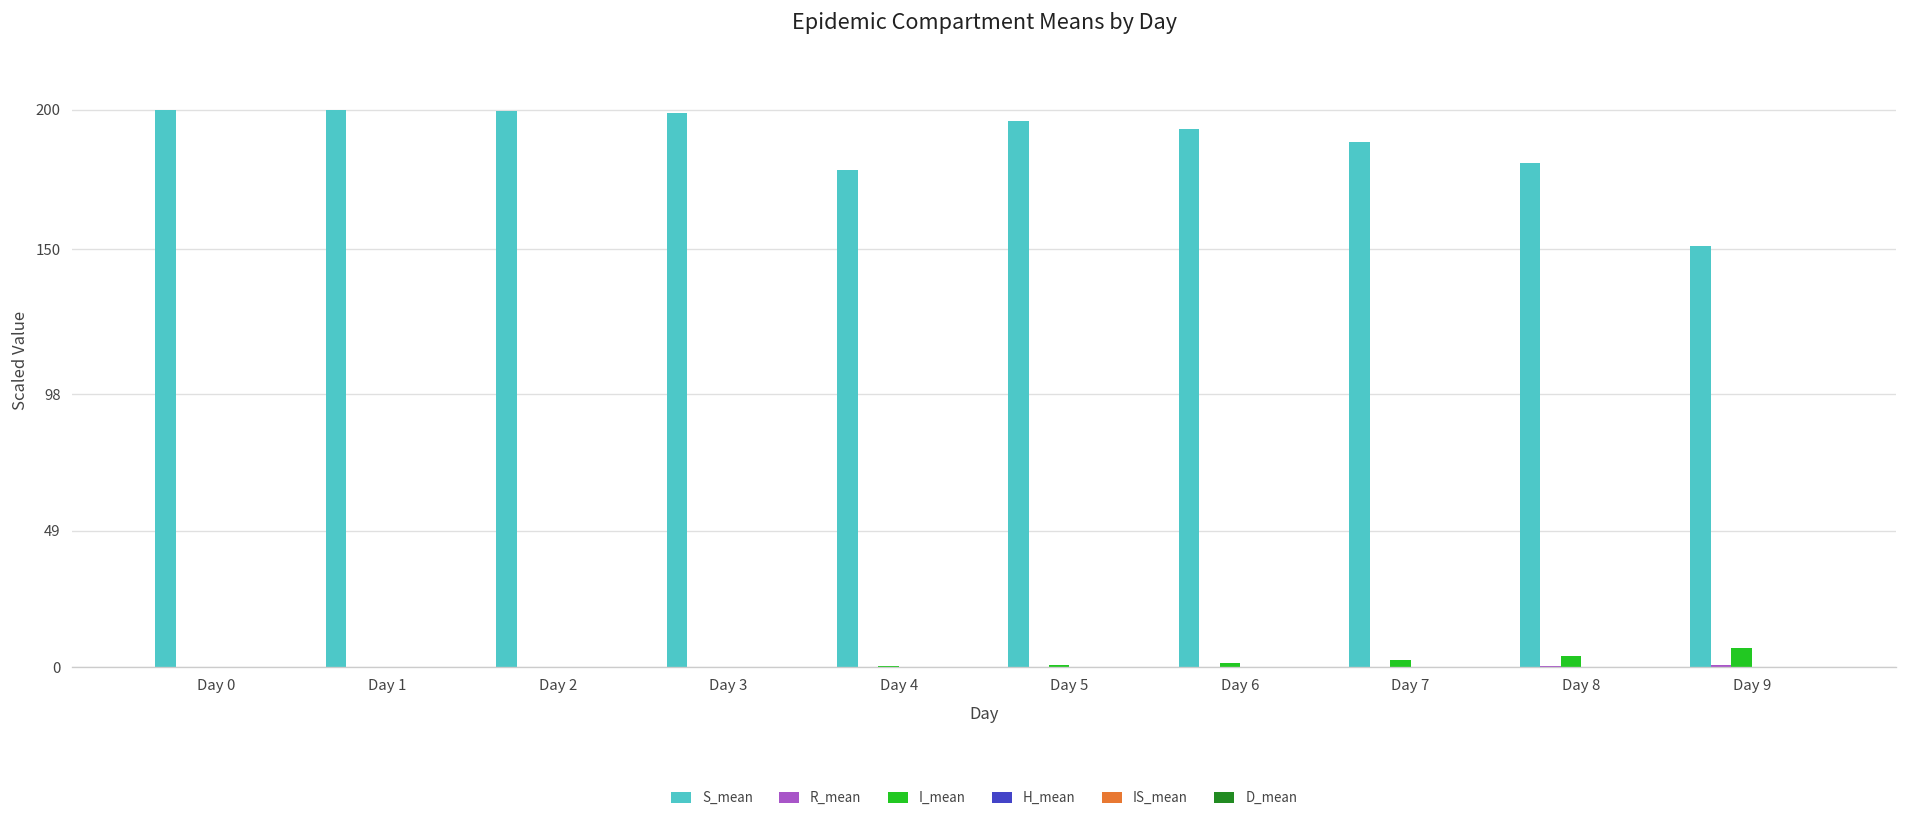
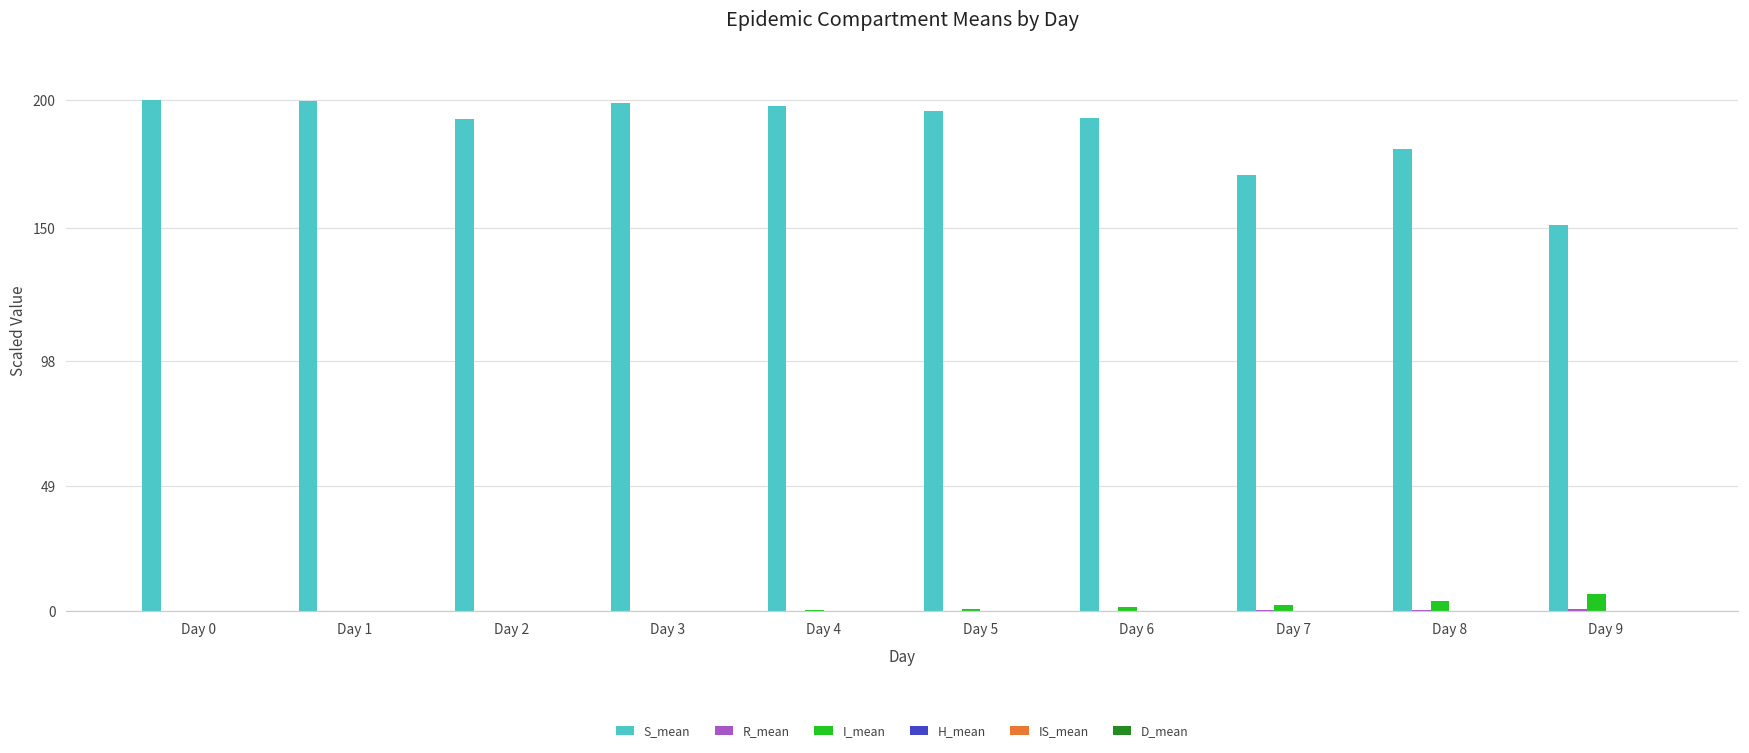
S_mean, Day 2: 199 -> 193
S_mean, Day 4: 178 -> 198
S_mean, Day 7: 188 -> 171
